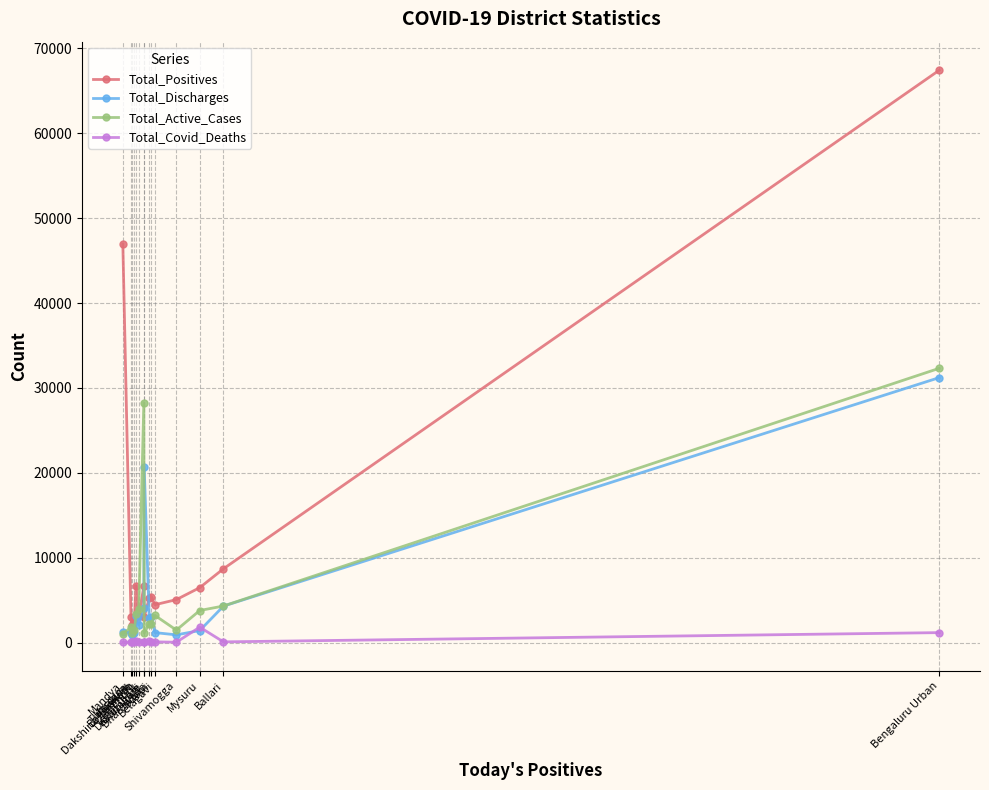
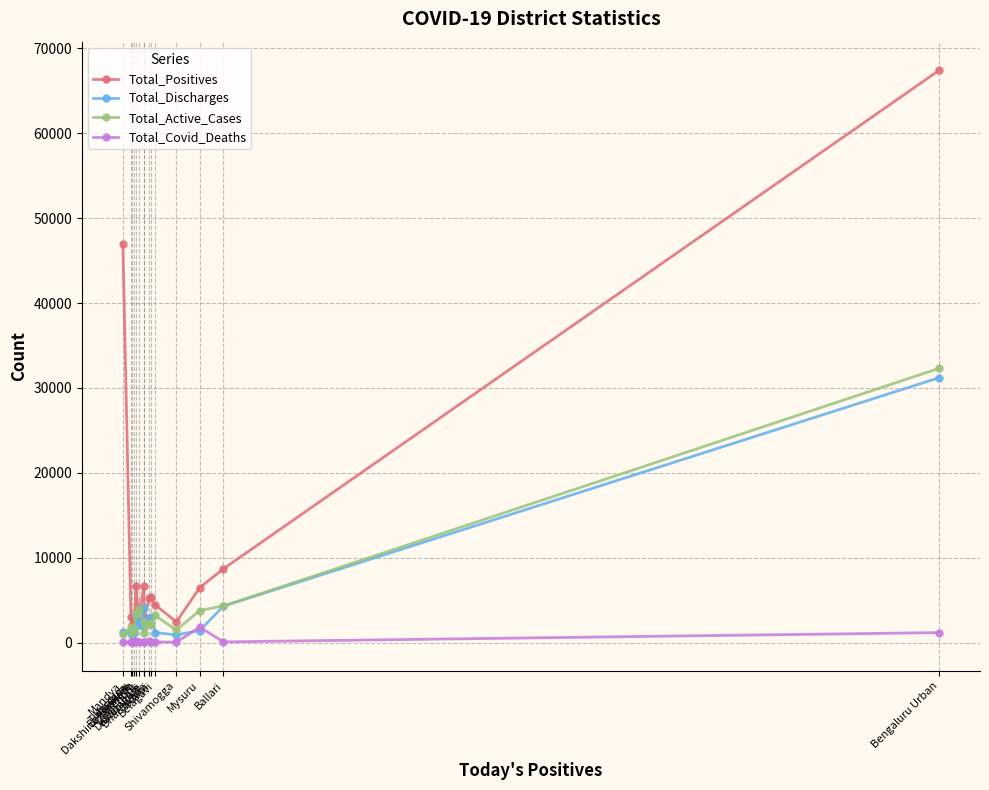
Total_Active_Cases, Kalaburagi: 28000 -> 2000
Total_Discharges, Davanagere: 21000 -> 2000
Total_Positives, Shivamogga: 5000 -> 2000
